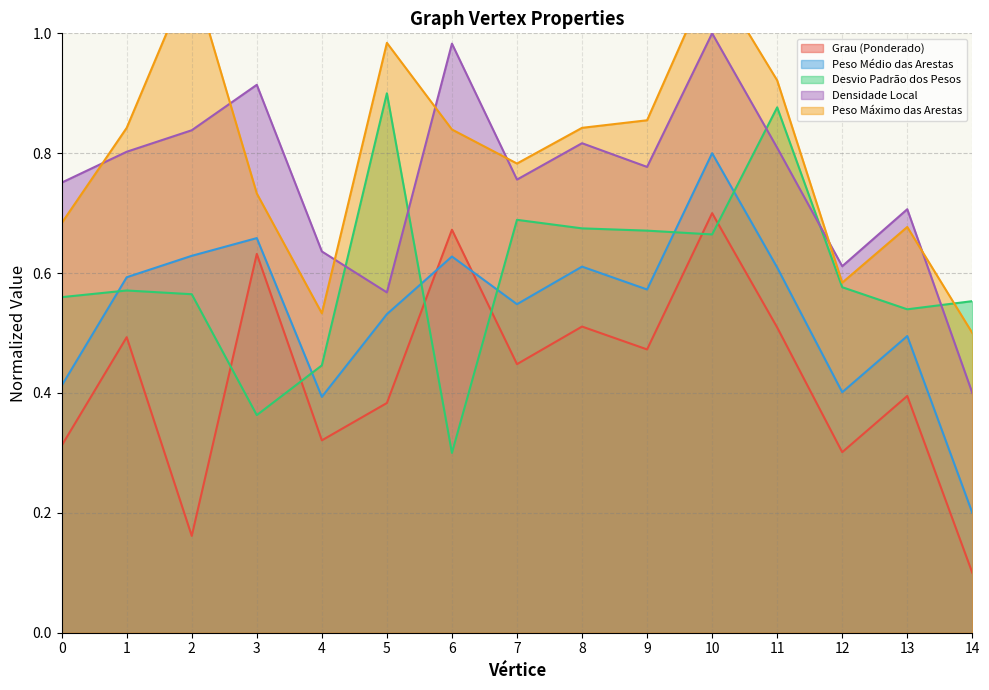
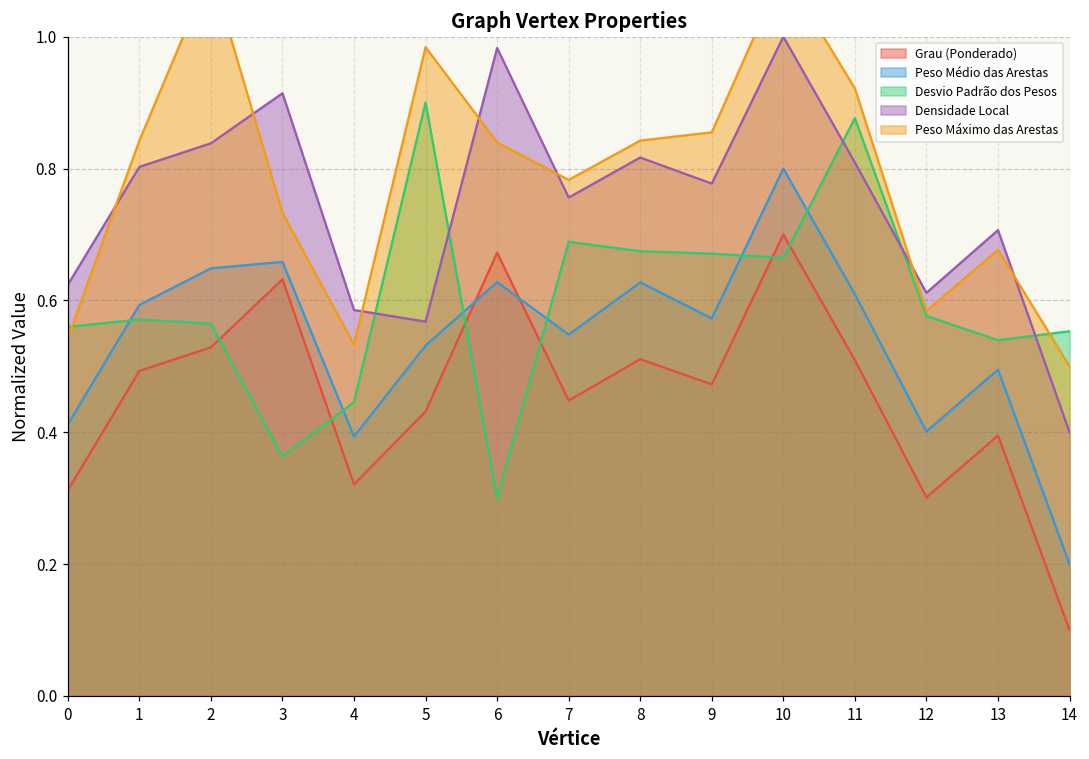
Densidade Local, 0: 0.75 -> 0.62
Peso Máximo das Arestas, 0: 0.68 -> 0.54
Grau (Ponderado), 2: 0.16 -> 0.53
Peso Médio das Arestas, 2: 0.63 -> 0.65
Densidade Local, 4: 0.64 -> 0.59
Grau (Ponderado), 5: 0.38 -> 0.43
Peso Médio das Arestas, 8: 0.61 -> 0.63
